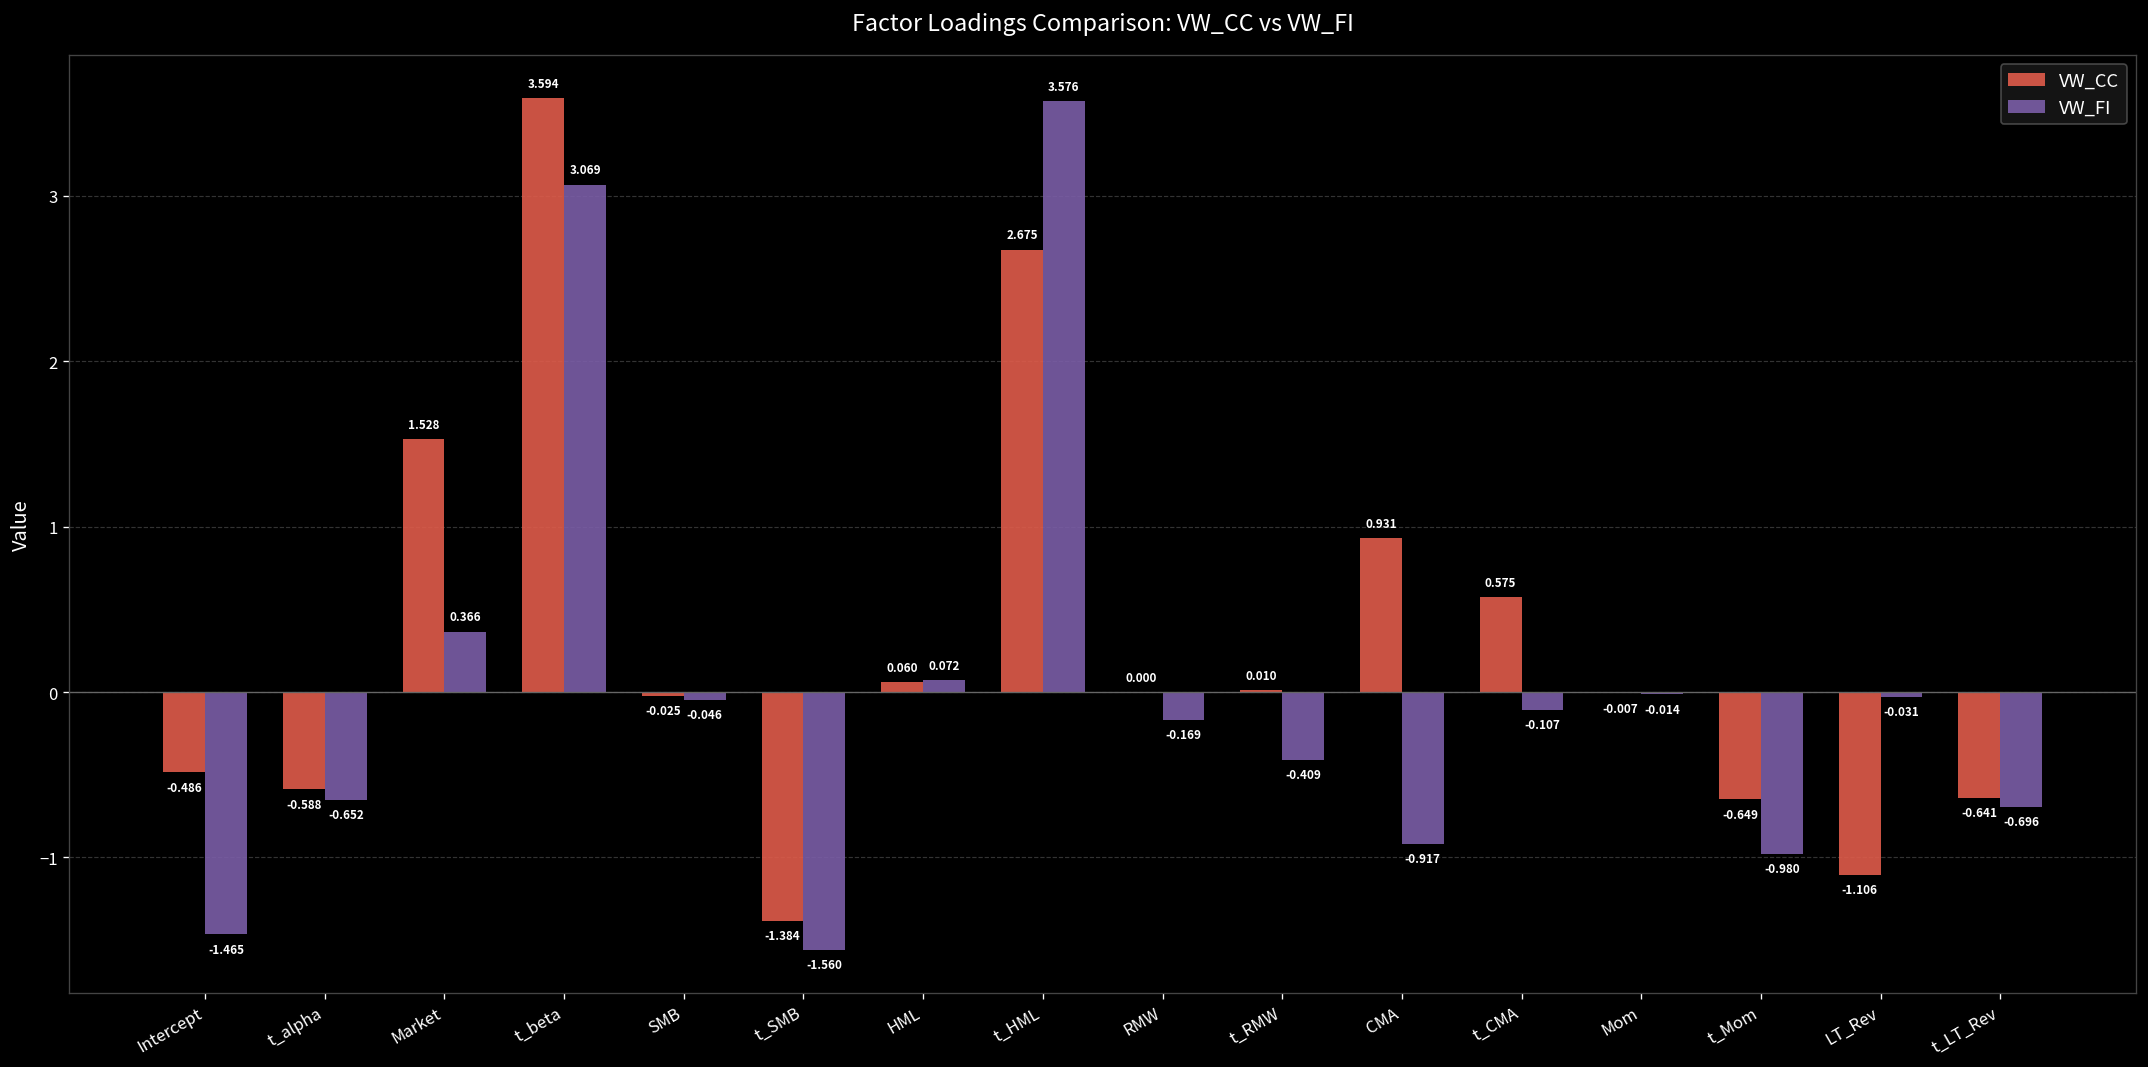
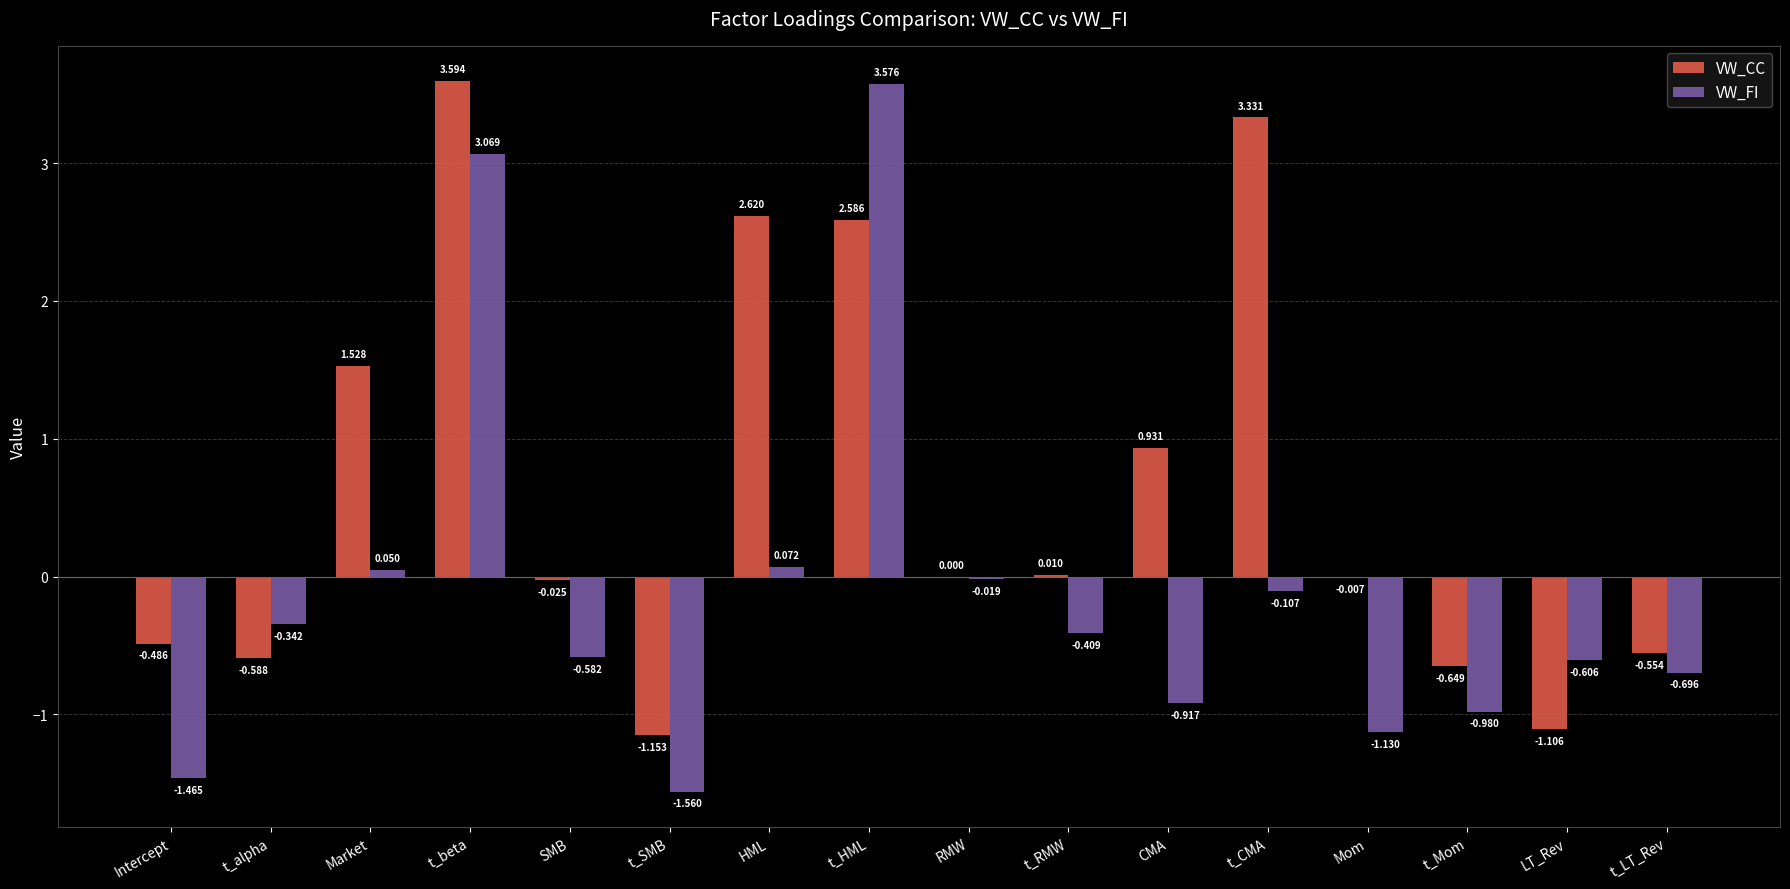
VW_FI, t_alpha: -0.652 -> -0.342
VW_FI, Market: 0.366 -> 0.050
VW_FI, SMB: -0.046 -> -0.582
VW_CC, t_SMB: -1.384 -> -1.153
VW_CC, HML: 0.060 -> 2.620
VW_CC, t_HML: 2.675 -> 2.586
VW_FI, RMW: -0.169 -> -0.019
VW_CC, t_CMA: 0.575 -> 3.331
VW_FI, Mom: -0.014 -> -1.130
VW_FI, LT_Rev: -0.031 -> -0.606
VW_CC, t_LT_Rev: -0.641 -> -0.554
